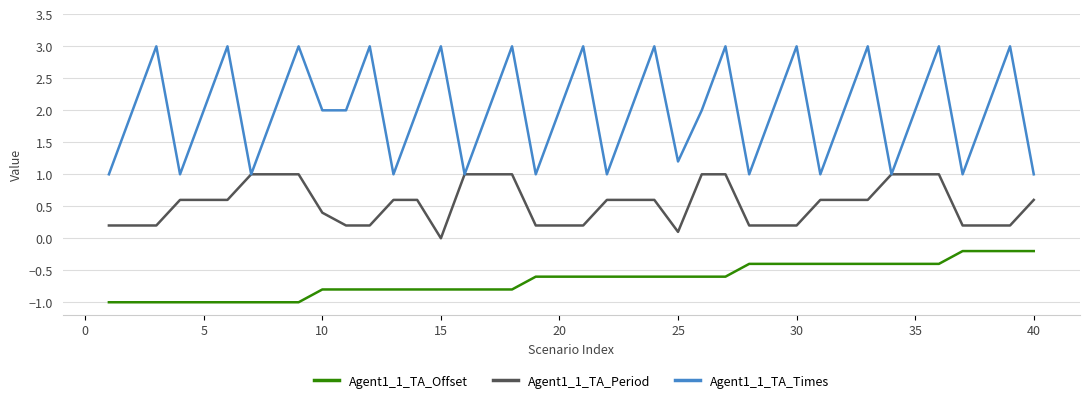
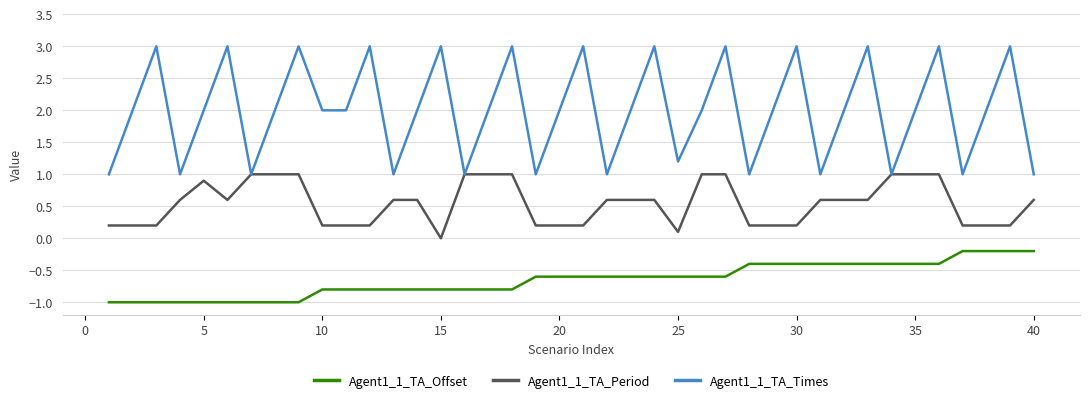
Agent1_1_TA_Period, 5: 0.6 -> 0.9
Agent1_1_TA_Period, 10: 0.4 -> 0.2
